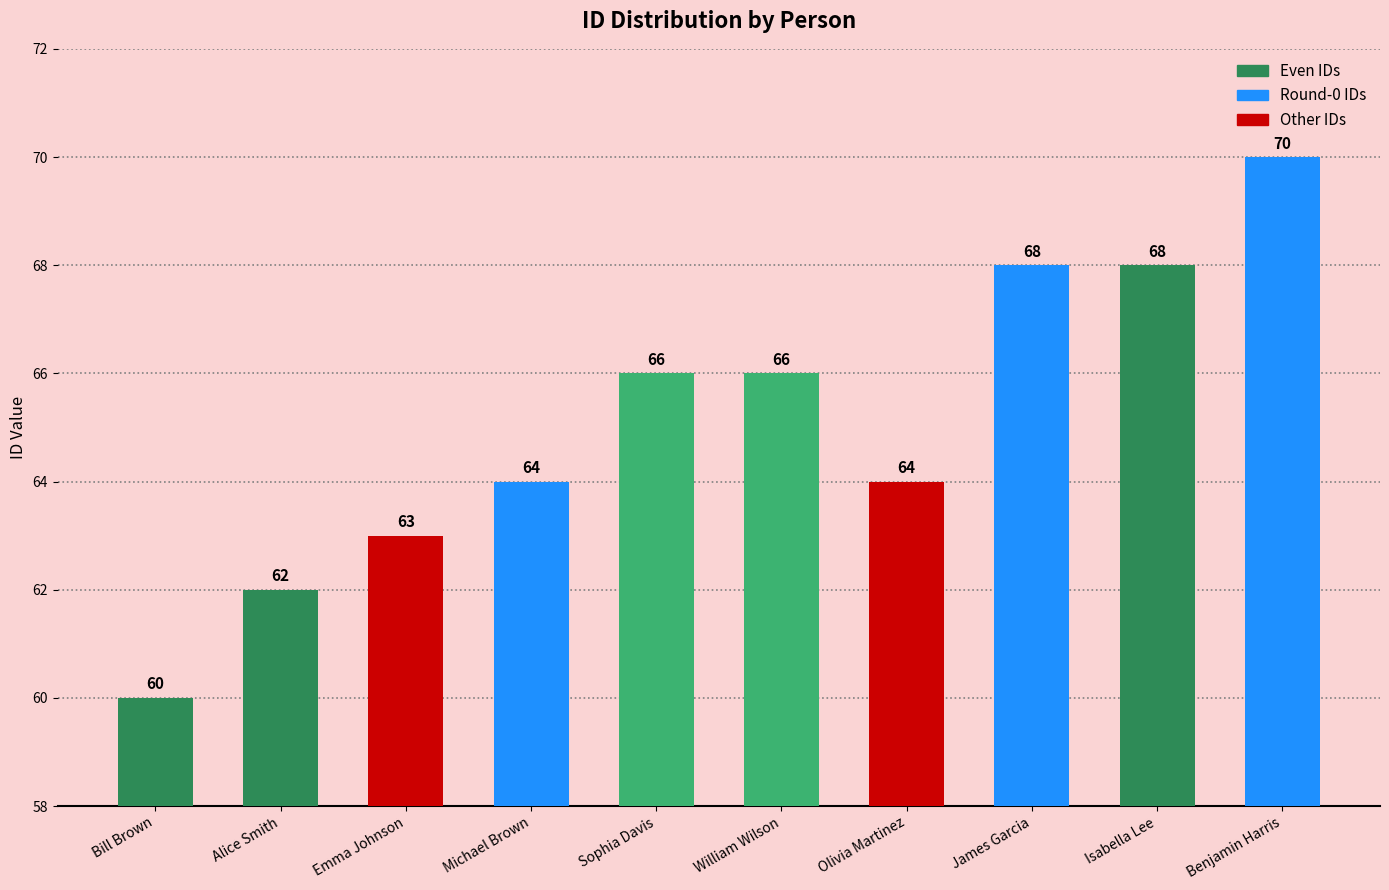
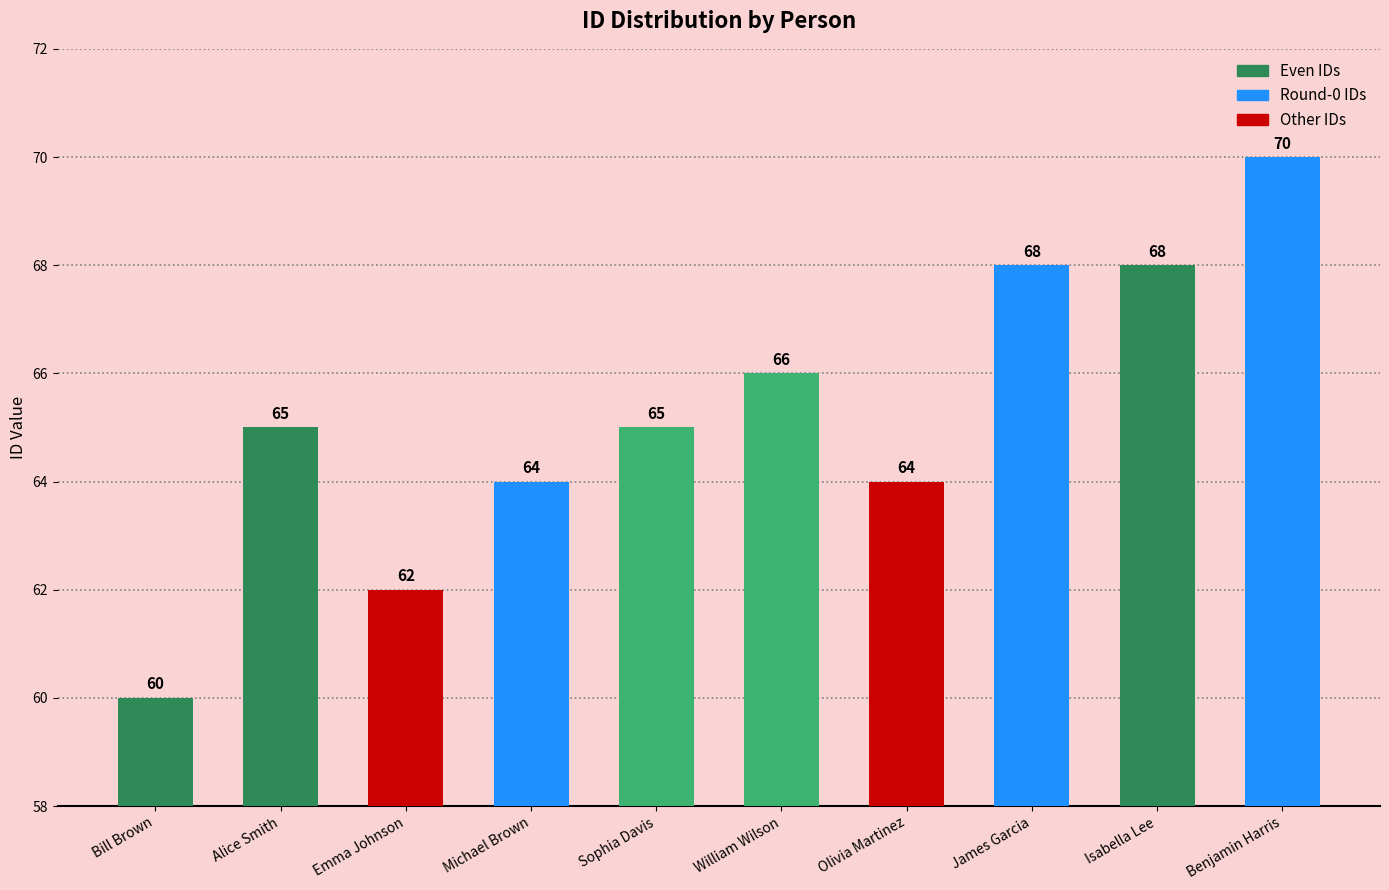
Alice Smith: 62 -> 65
Emma Johnson: 63 -> 62
Sophia Davis: 66 -> 65
